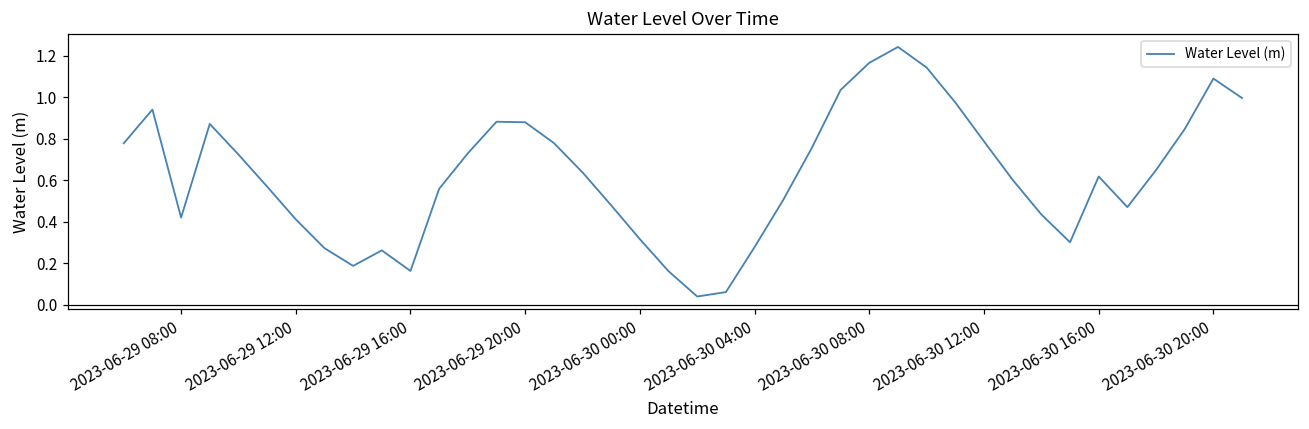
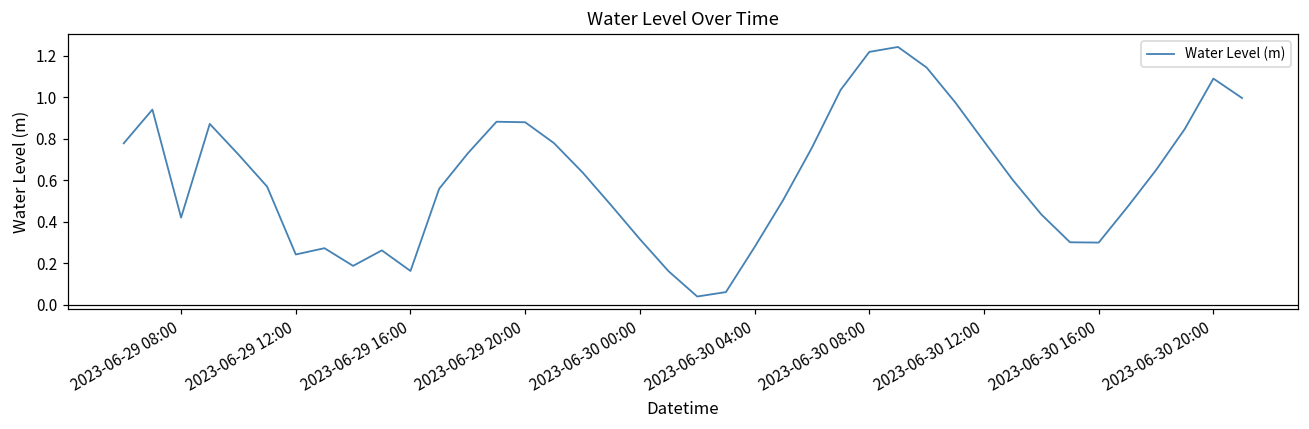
2023-06-29 12:00: 0.41 -> 0.24
2023-06-30 08:00: 1.17 -> 1.22
2023-06-30 16:00: 0.62 -> 0.30
